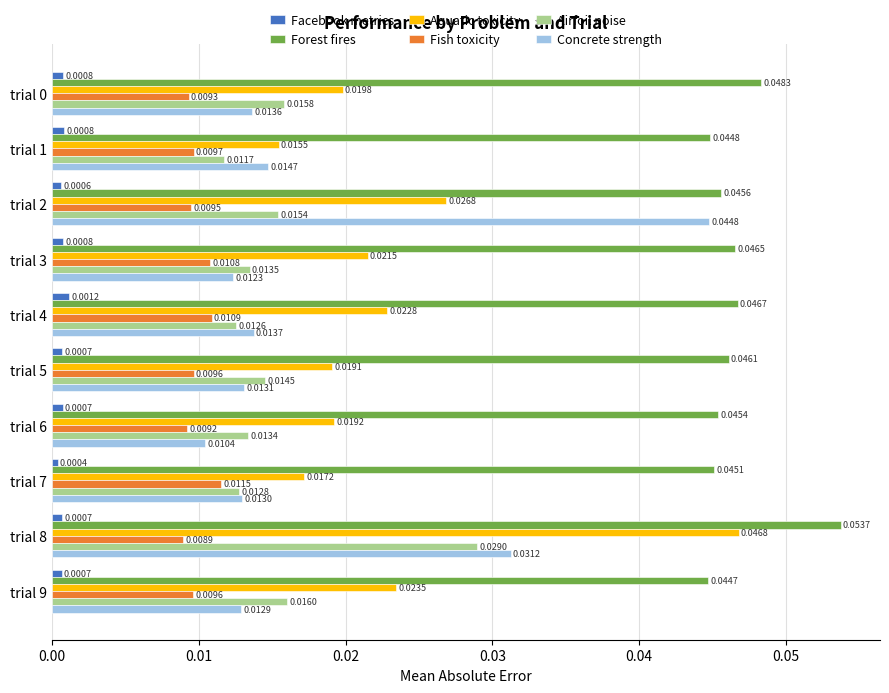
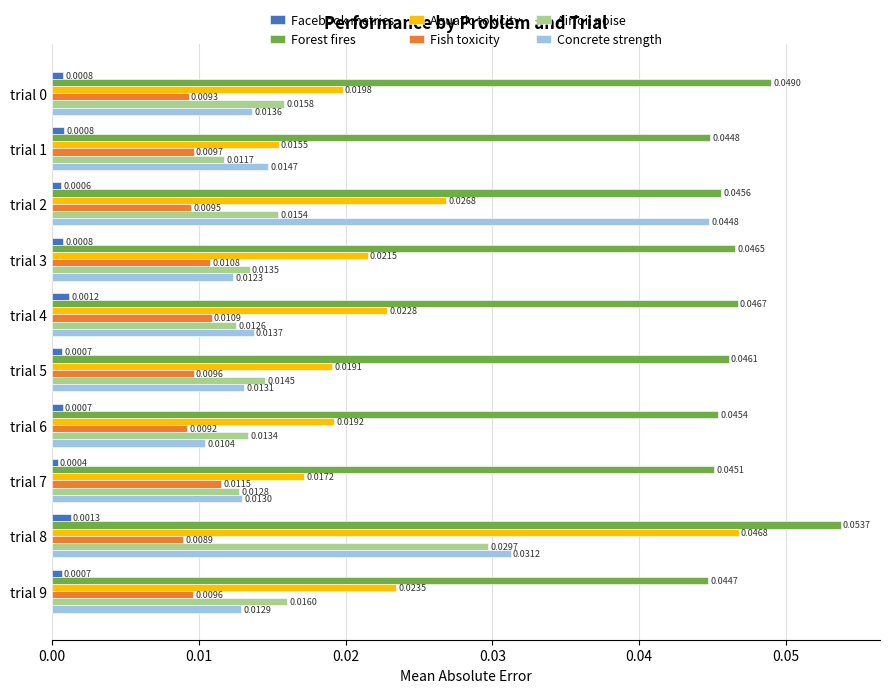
Forest fires, trial 0: 0.0483 -> 0.0490
Facebook metrics, trial 8: 0.0007 -> 0.0013
Airfoil noise, trial 8: 0.0290 -> 0.0297
